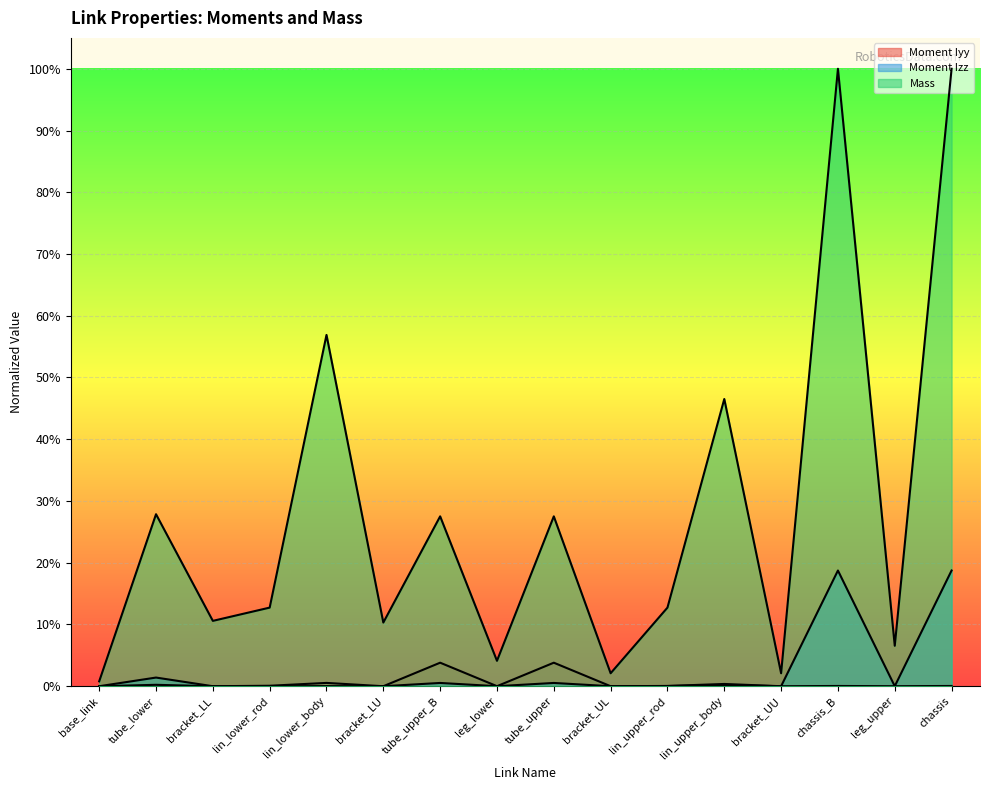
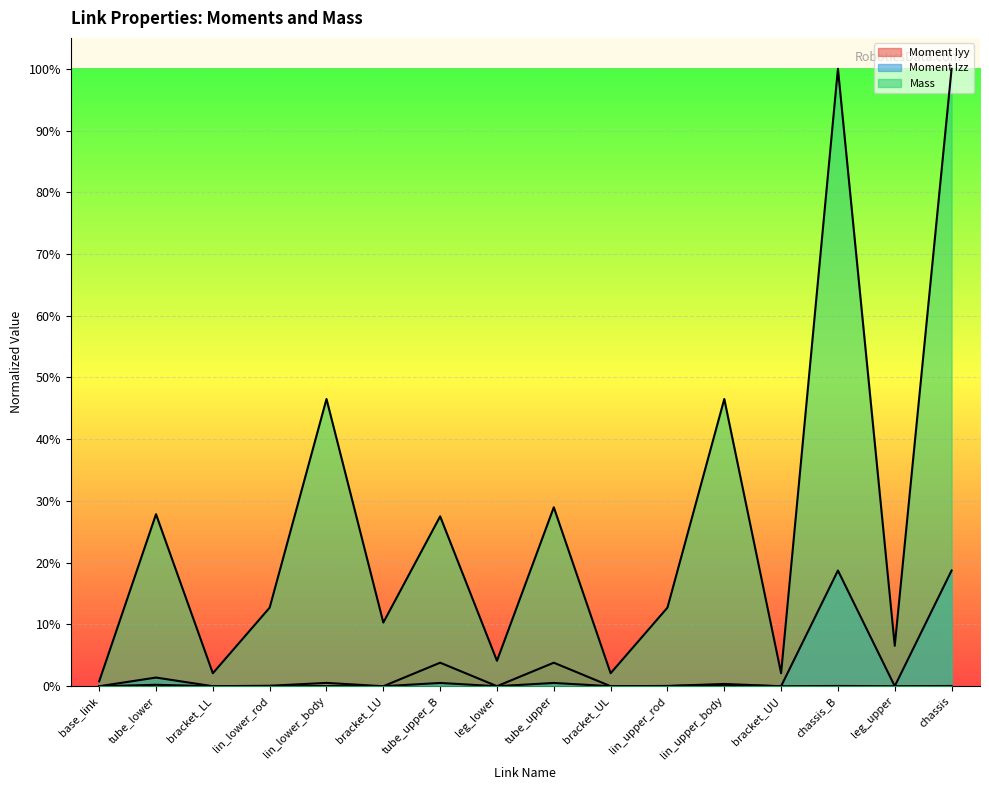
Mass, bracket_LL: 11% -> 2%
Mass, lin_lower_body: 57% -> 47%
Mass, tube_upper: 28% -> 29%
